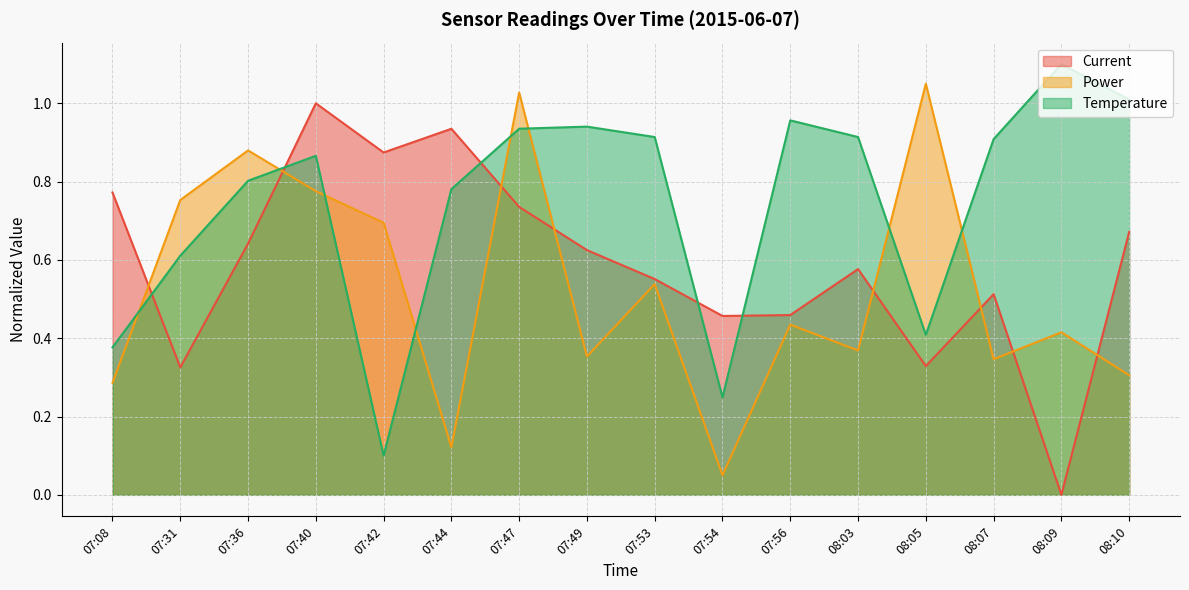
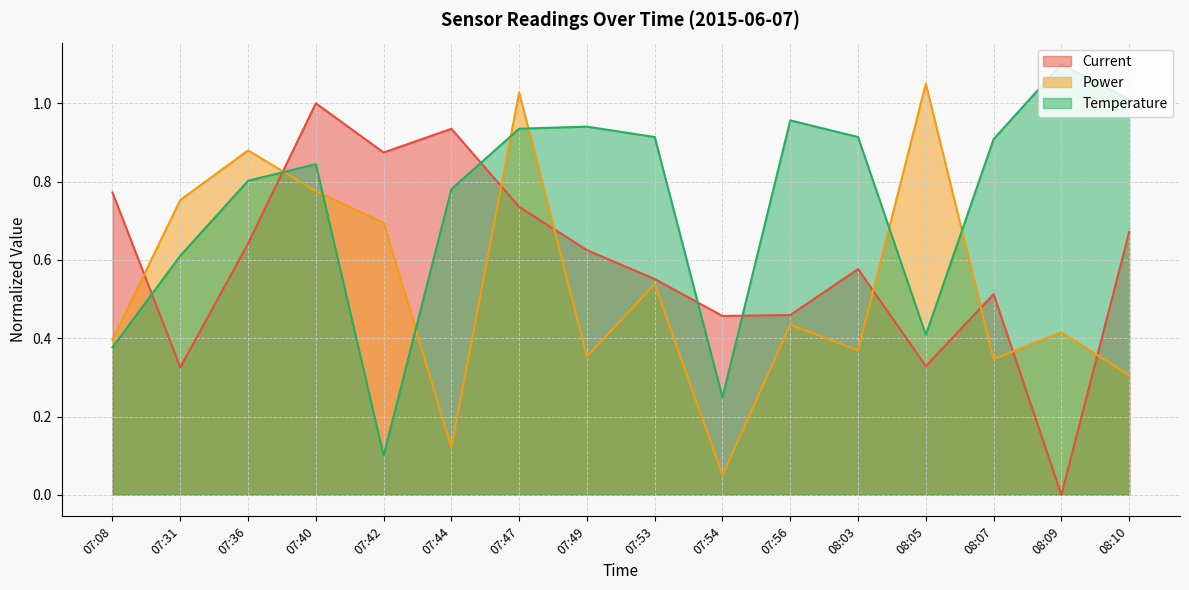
Power, 07:08: 0.29 -> 0.40
Temperature, 07:40: 0.87 -> 0.84
